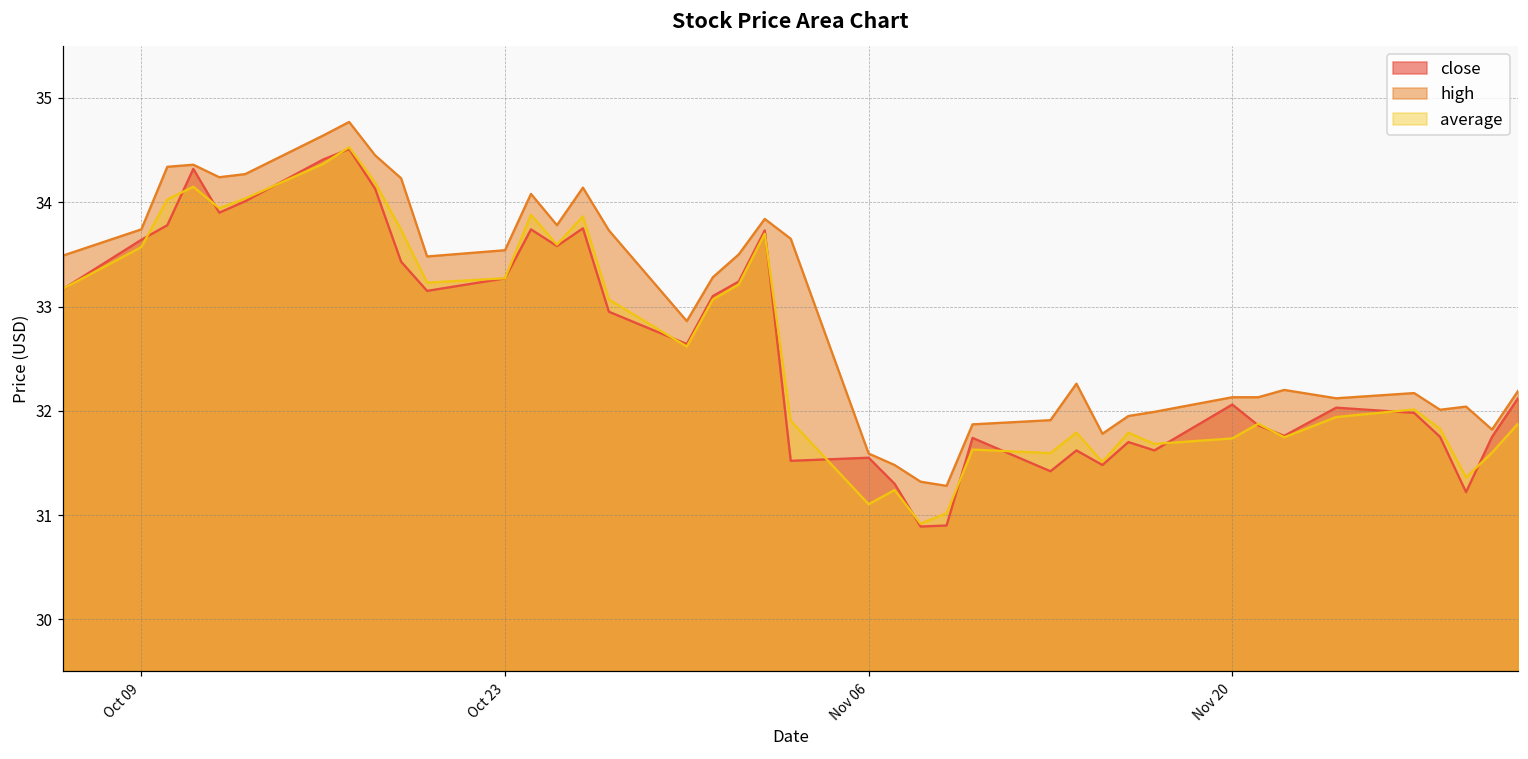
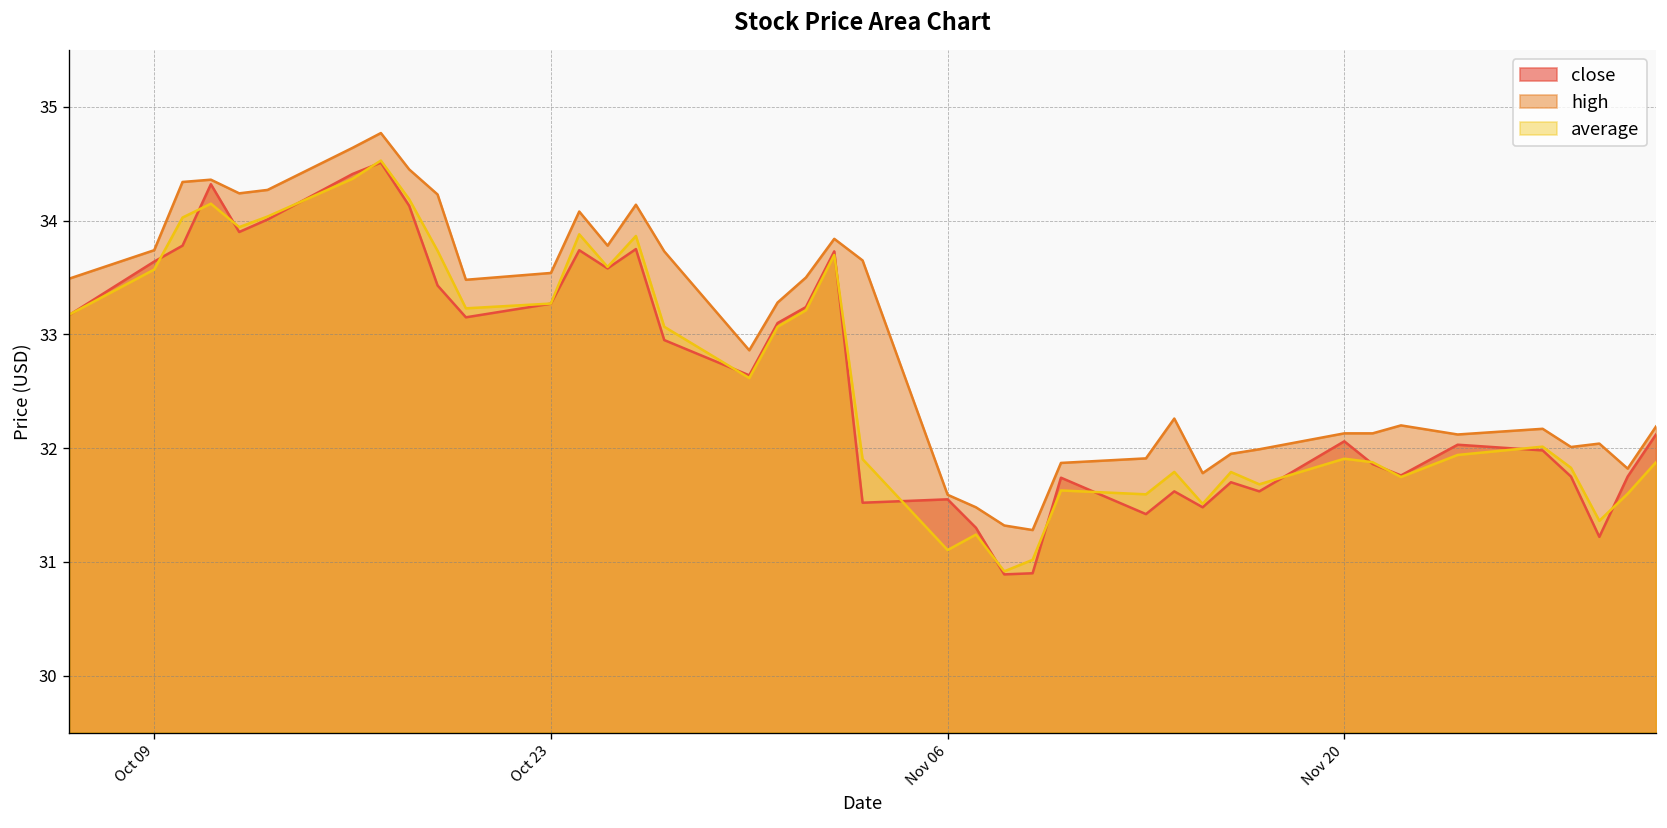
average, Nov 20: 31.7 -> 31.9
